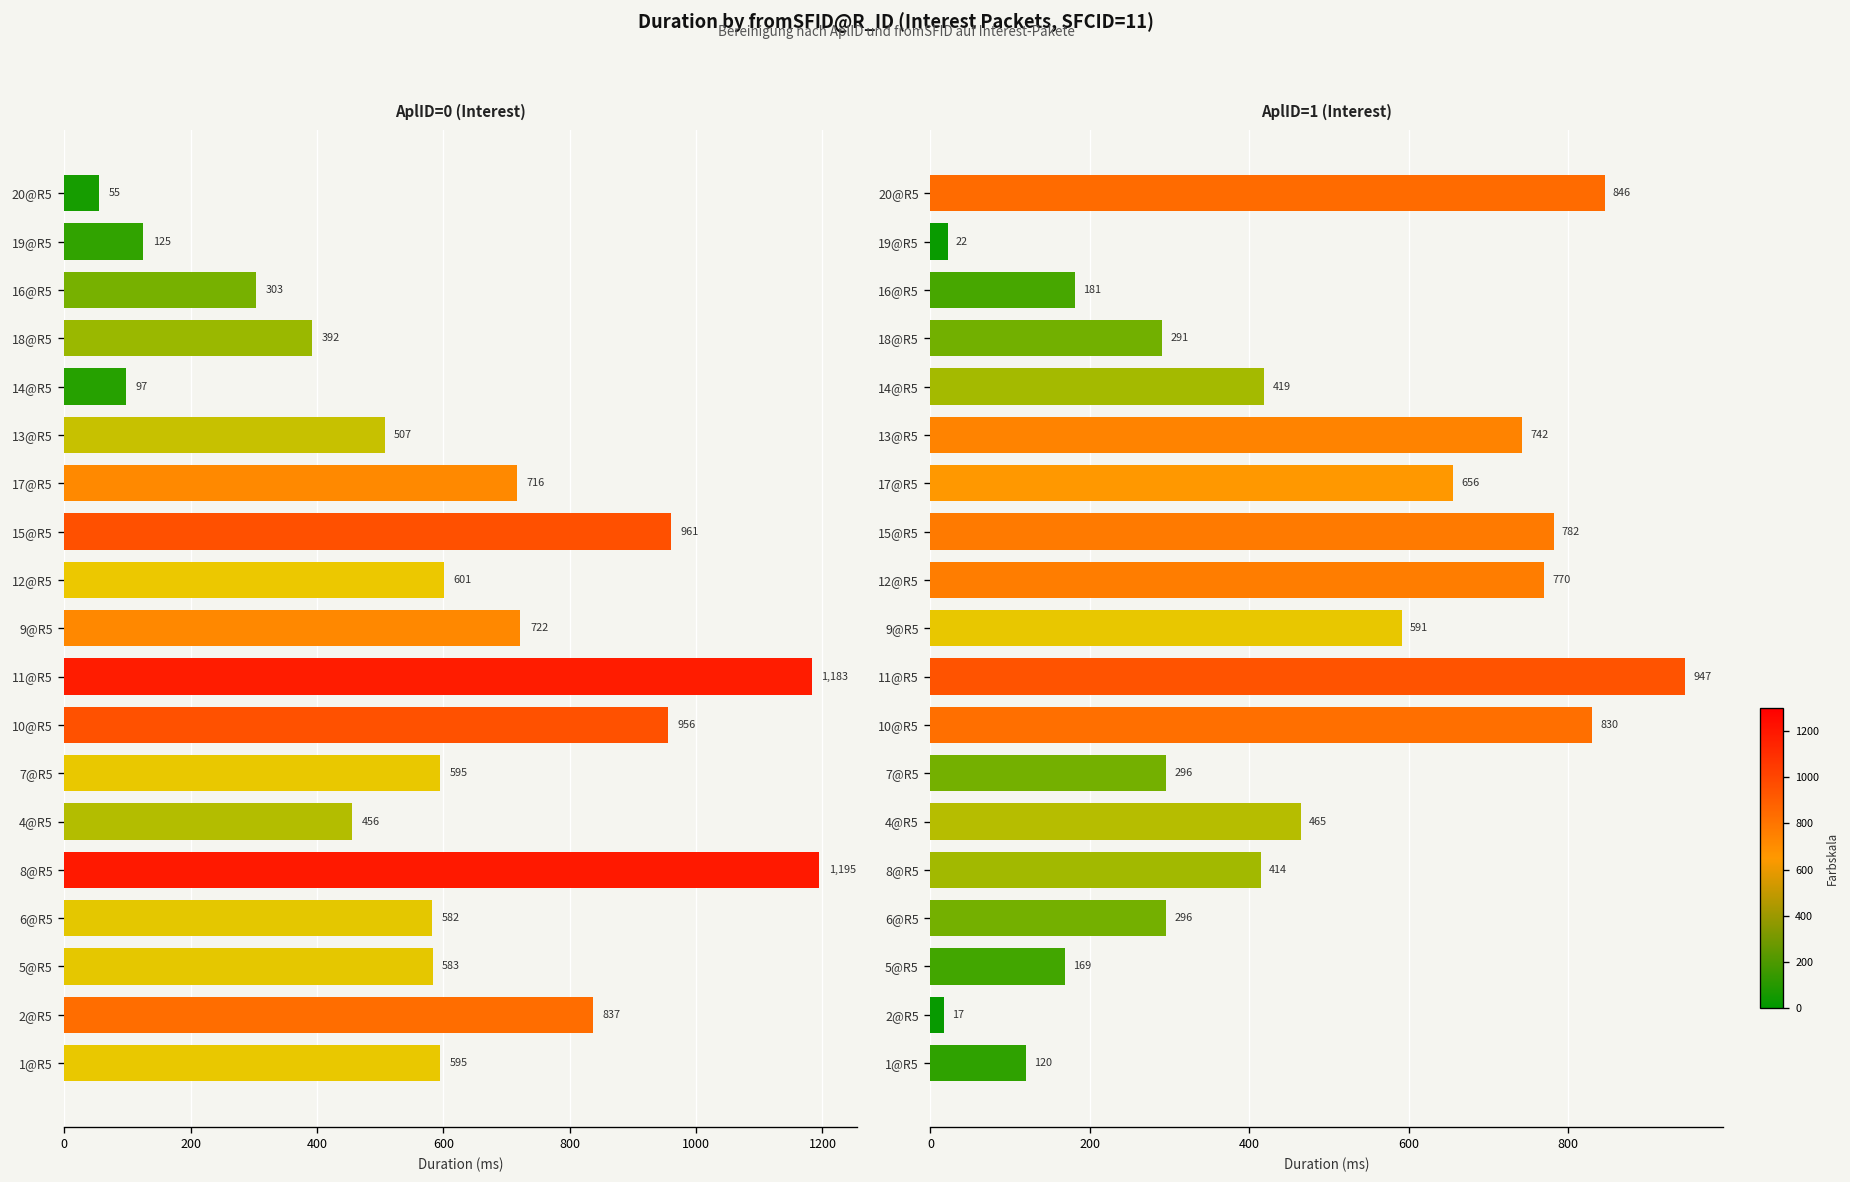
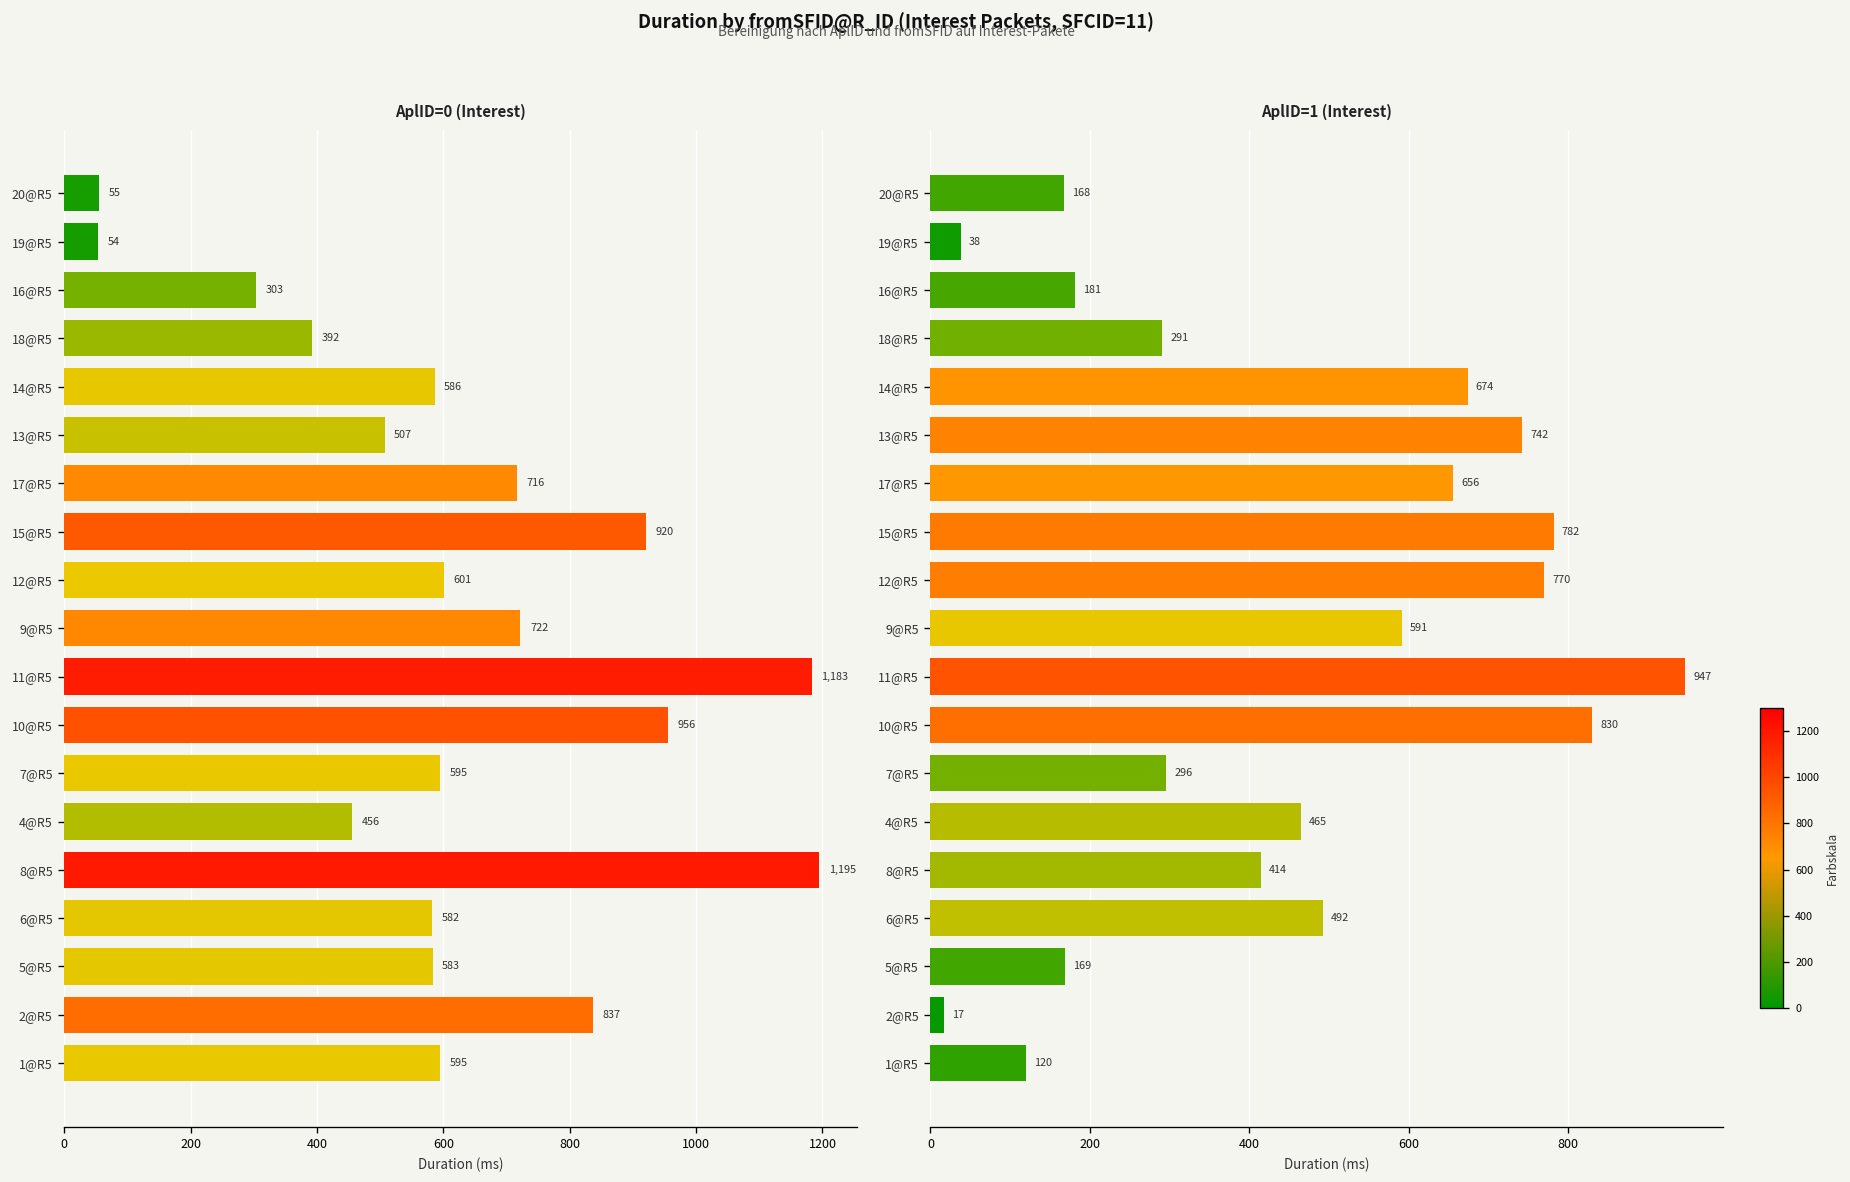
AplID=0 (Interest), 19@R5: 125 -> 54
AplID=0 (Interest), 14@R5: 97 -> 586
AplID=0 (Interest), 15@R5: 961 -> 920
AplID=1 (Interest), 20@R5: 846 -> 168
AplID=1 (Interest), 19@R5: 22 -> 38
AplID=1 (Interest), 14@R5: 419 -> 674
AplID=1 (Interest), 6@R5: 296 -> 492
